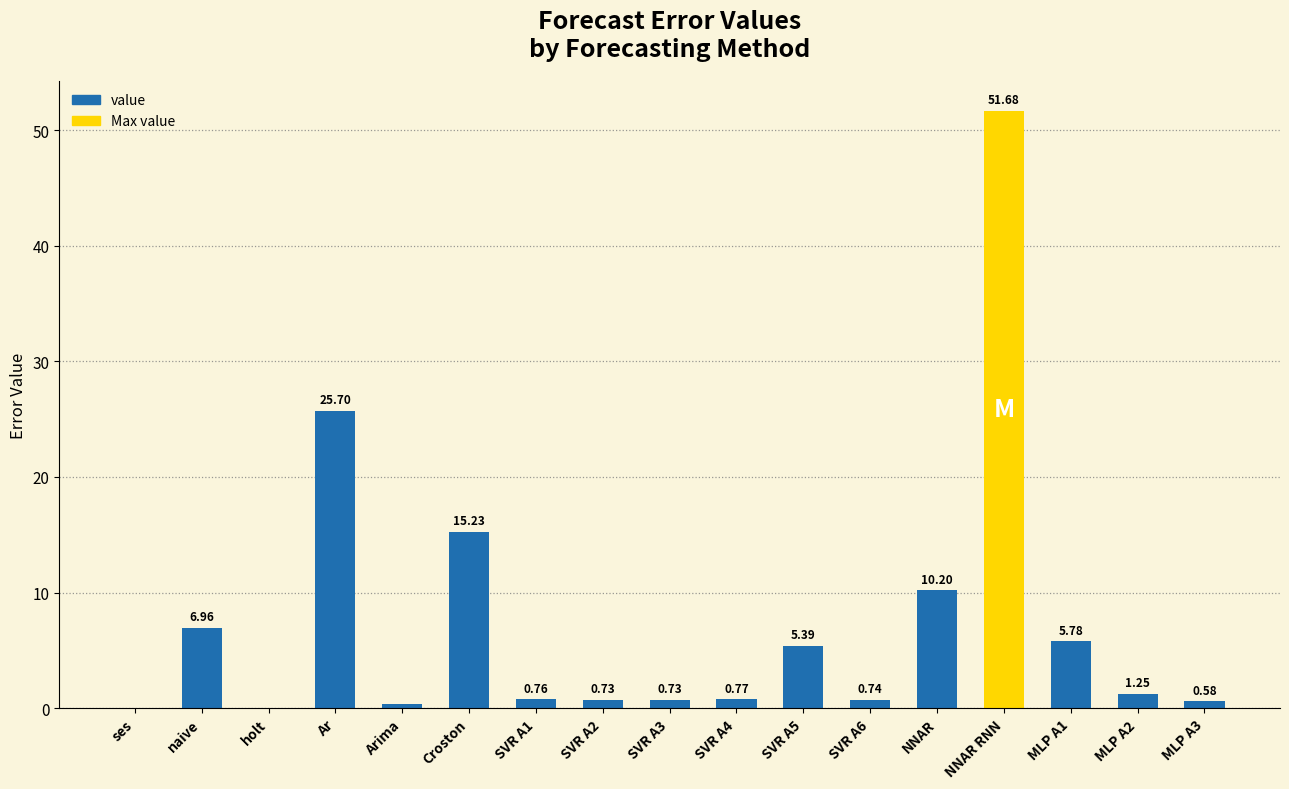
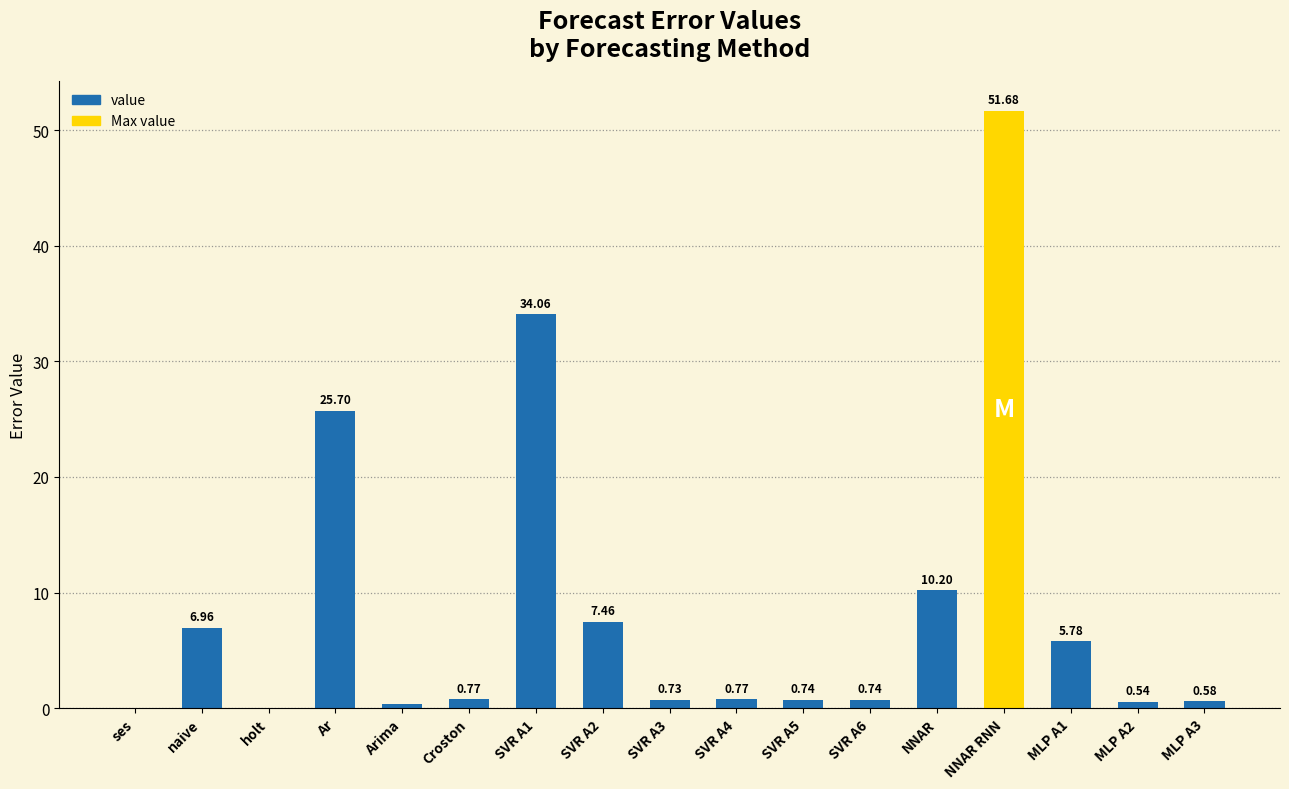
Croston: 15.23 -> 0.77
SVR A1: 0.76 -> 34.06
SVR A2: 0.73 -> 7.46
SVR A5: 5.39 -> 0.74
MLP A2: 1.25 -> 0.54
